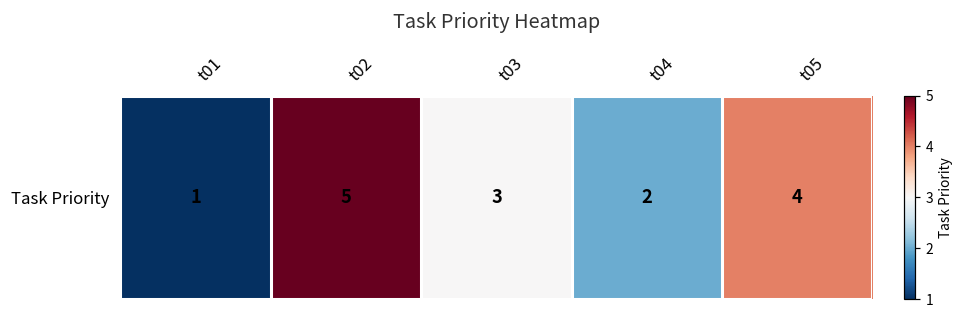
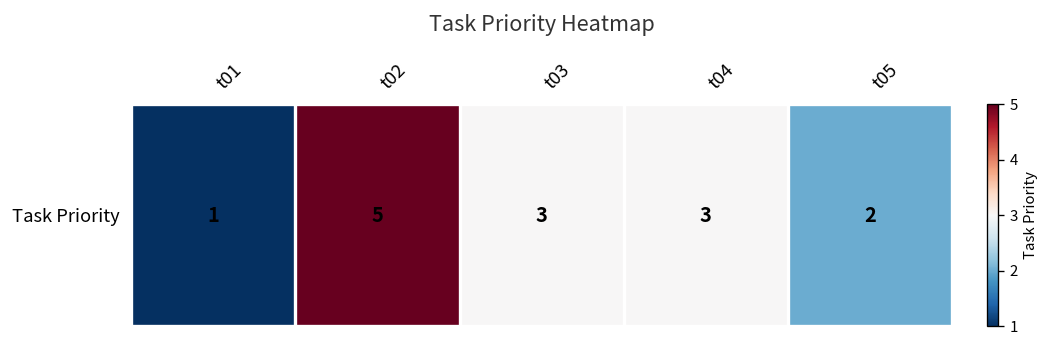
Task Priority, t04: 2 -> 3
Task Priority, t05: 4 -> 2
